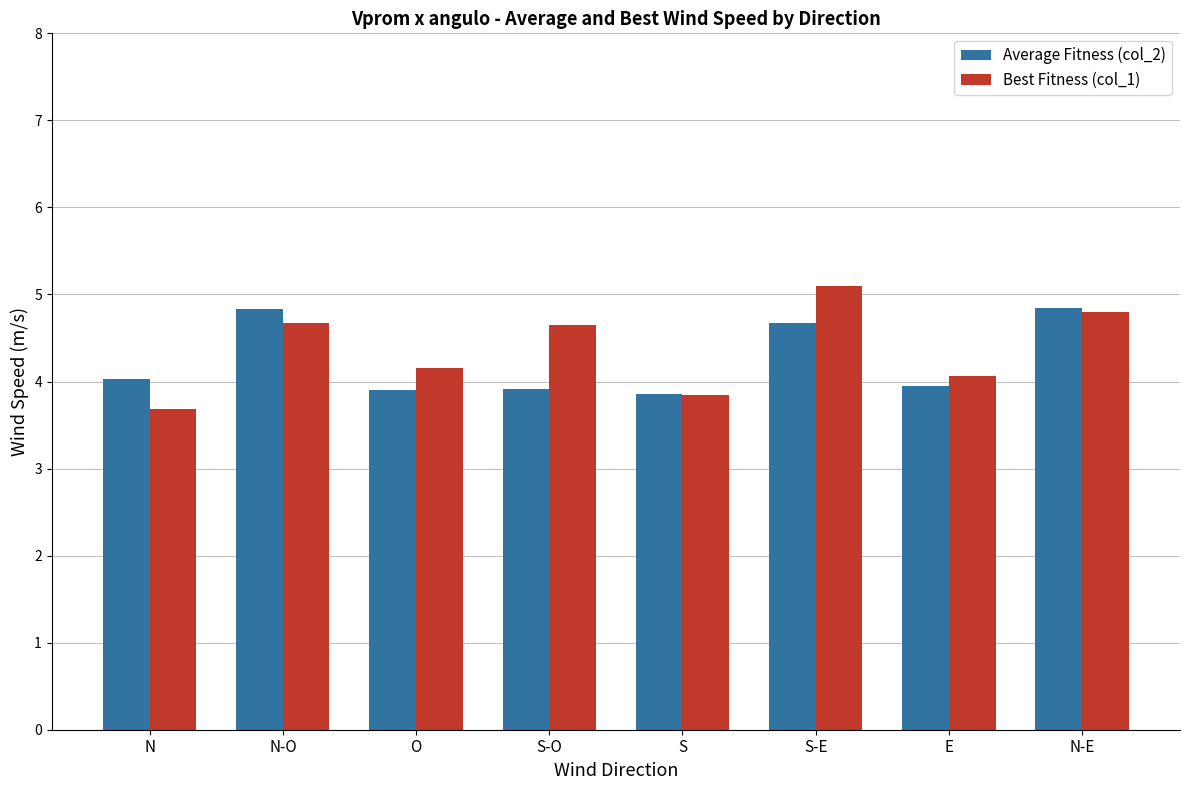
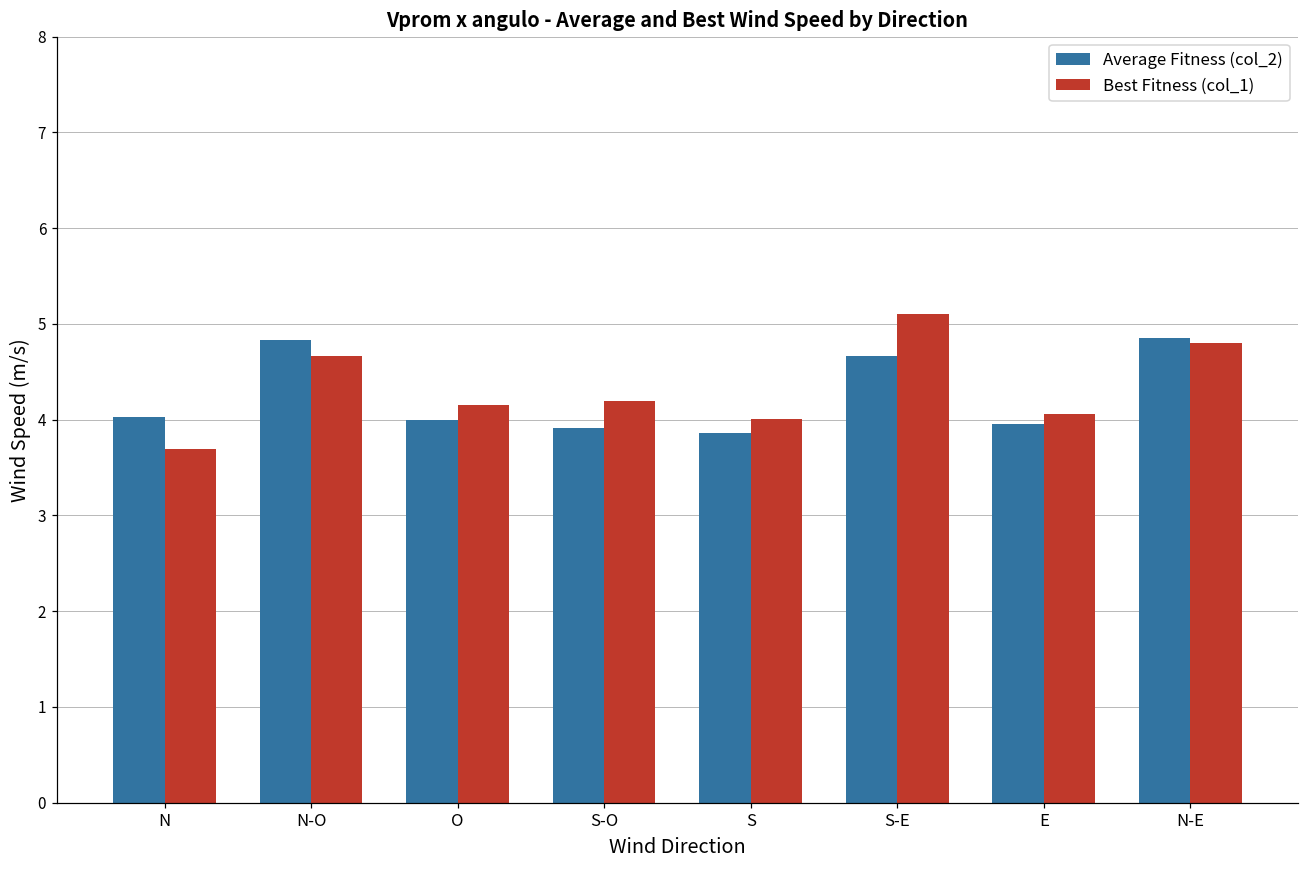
Average Fitness (col_2), O: 3.9 -> 4.0
Best Fitness (col_1), S-O: 4.7 -> 4.2
Best Fitness (col_1), S: 3.9 -> 4.0
